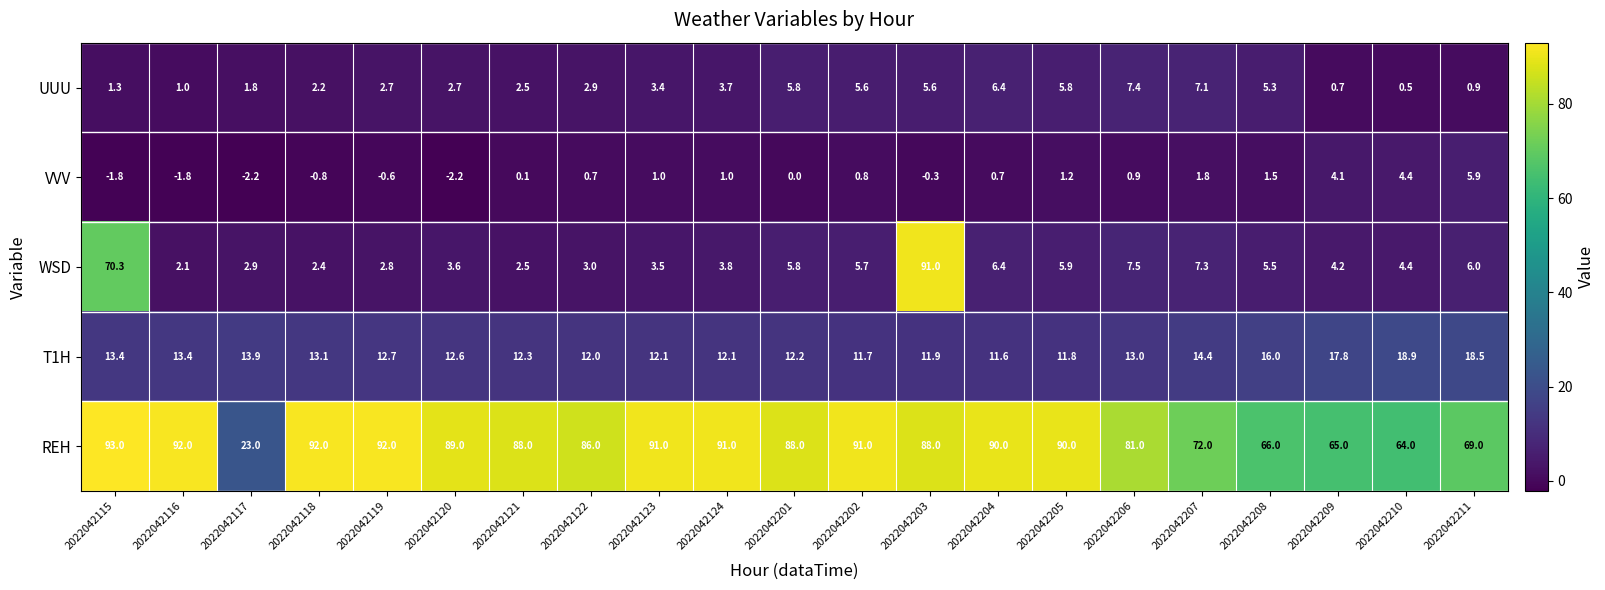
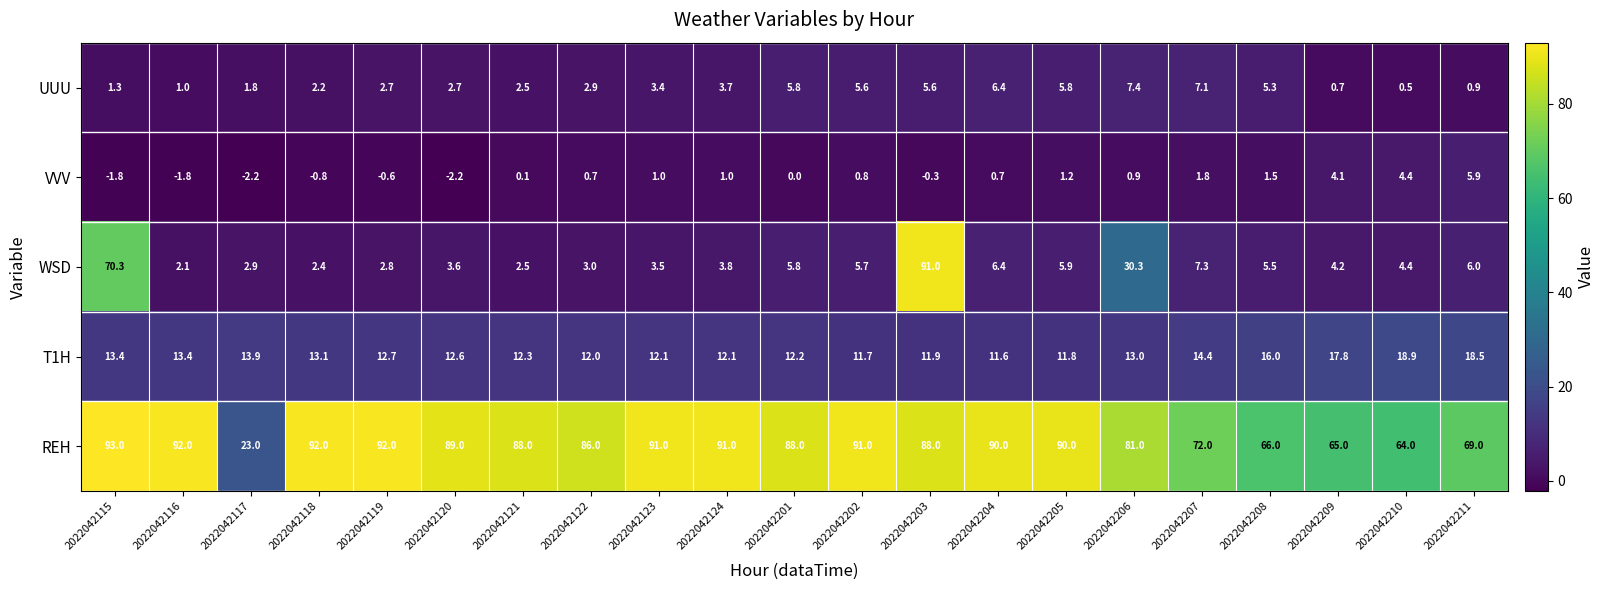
WSD, 2022042206: 7.5 -> 30.3
